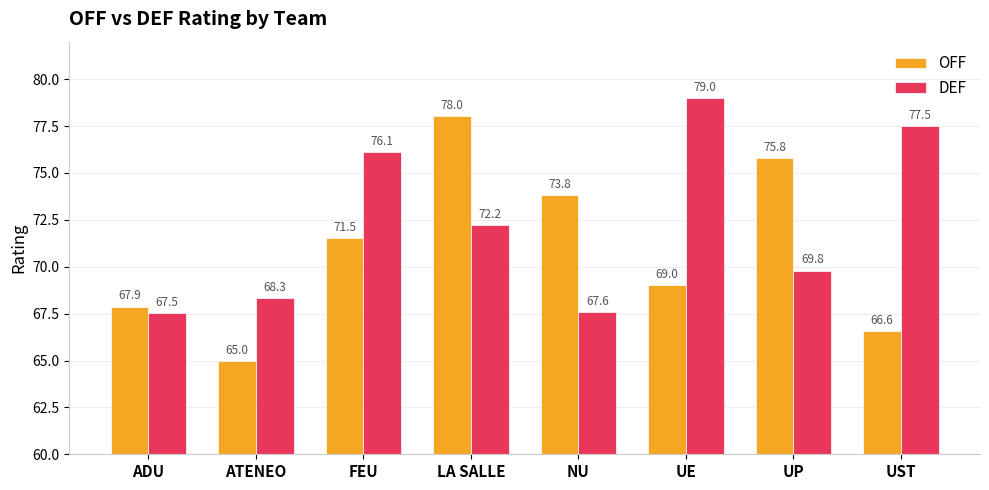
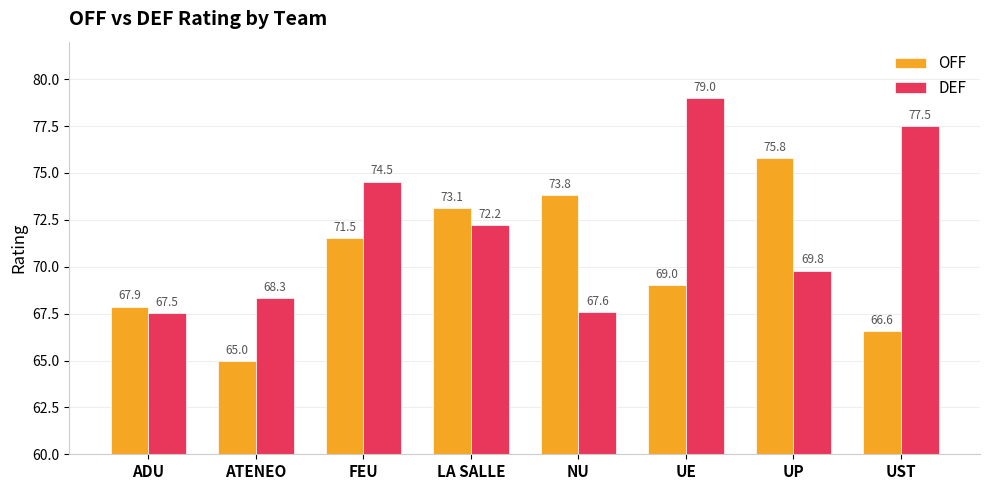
DEF, FEU: 76.1 -> 74.5
OFF, LA SALLE: 78.0 -> 73.1
